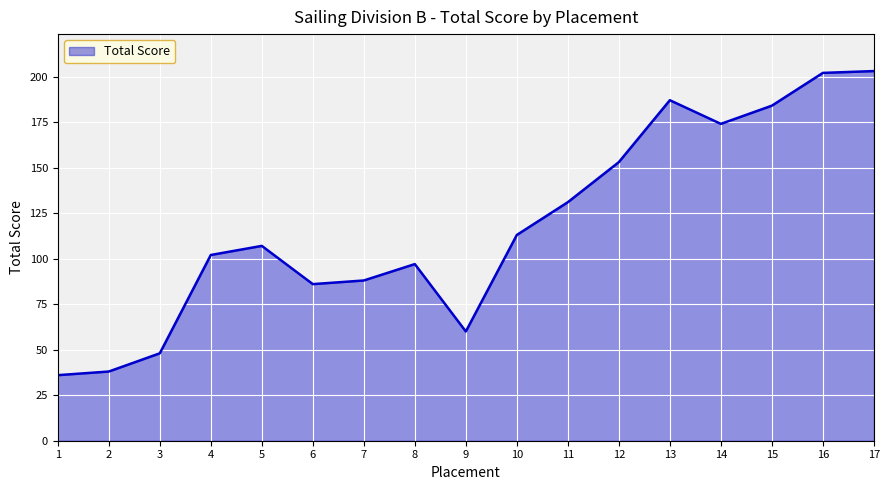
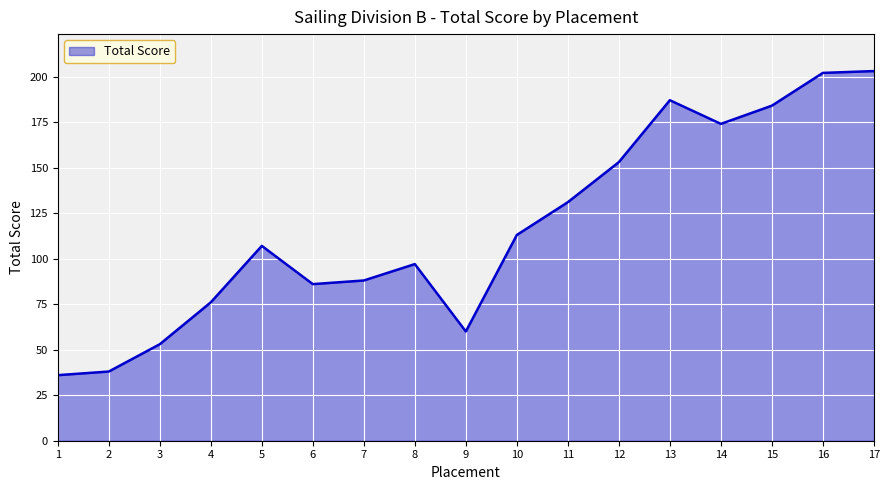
3: 48 -> 53
4: 102 -> 76
